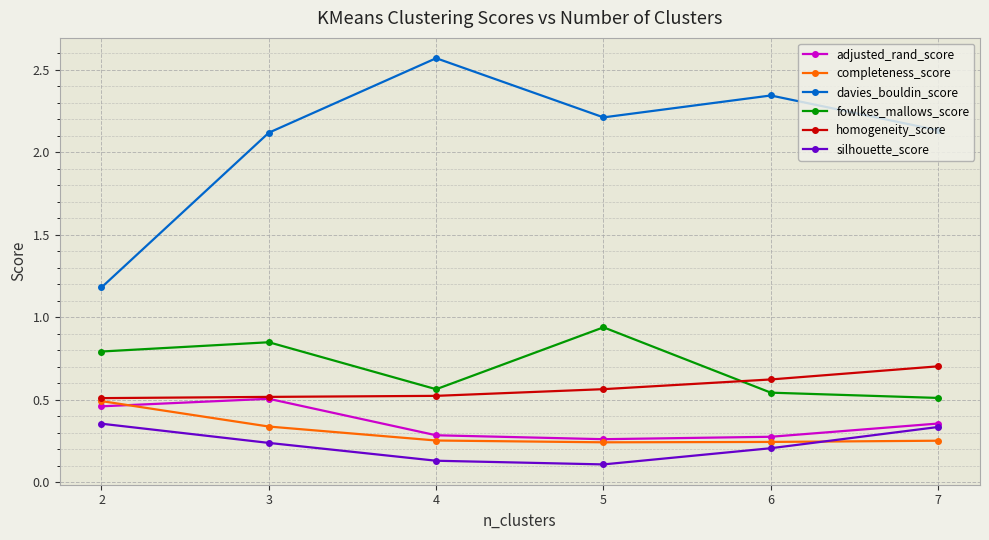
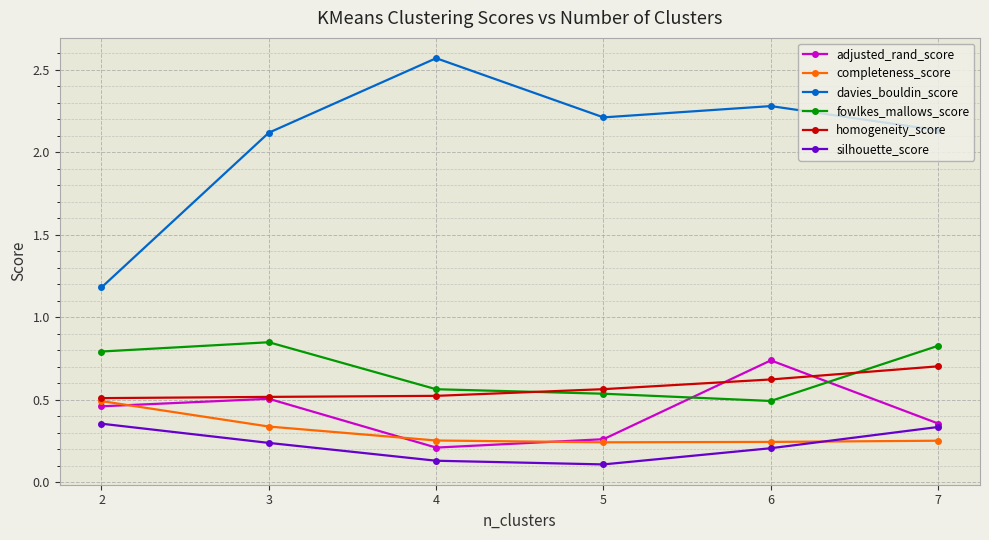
adjusted_rand_score, 4: 0.28 -> 0.21
fowlkes_mallows_score, 5: 0.94 -> 0.54
adjusted_rand_score, 6: 0.27 -> 0.74
davies_bouldin_score, 6: 2.34 -> 2.28
fowlkes_mallows_score, 6: 0.54 -> 0.49
fowlkes_mallows_score, 7: 0.51 -> 0.83
